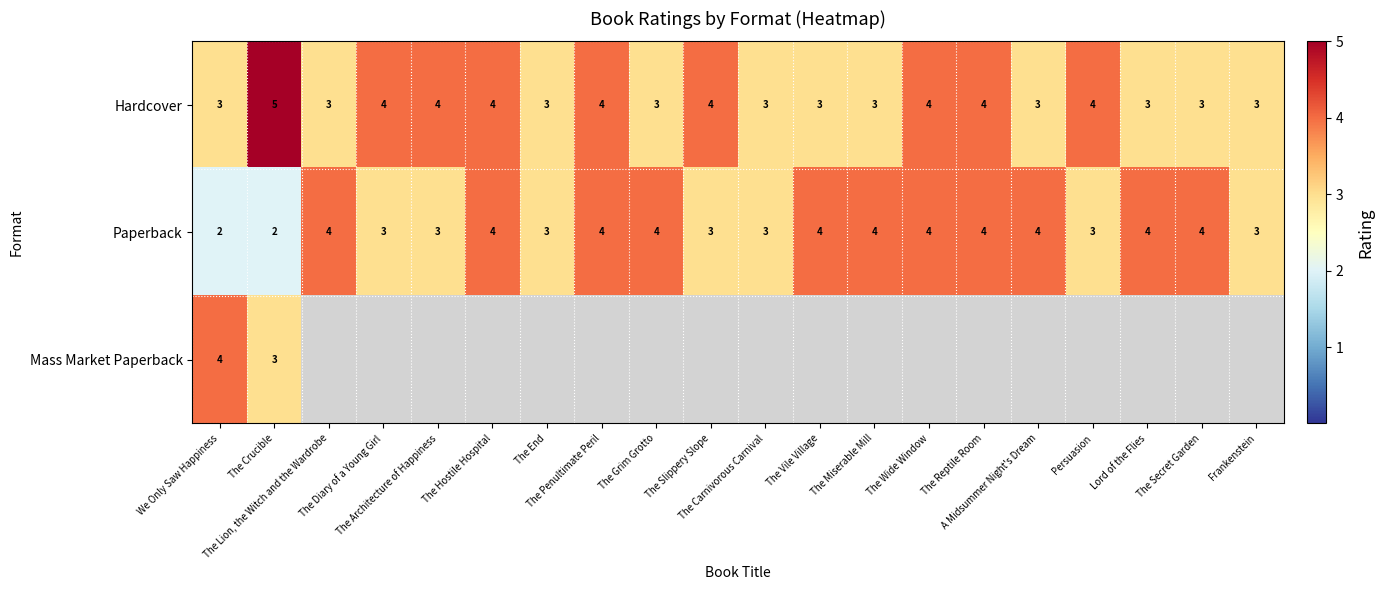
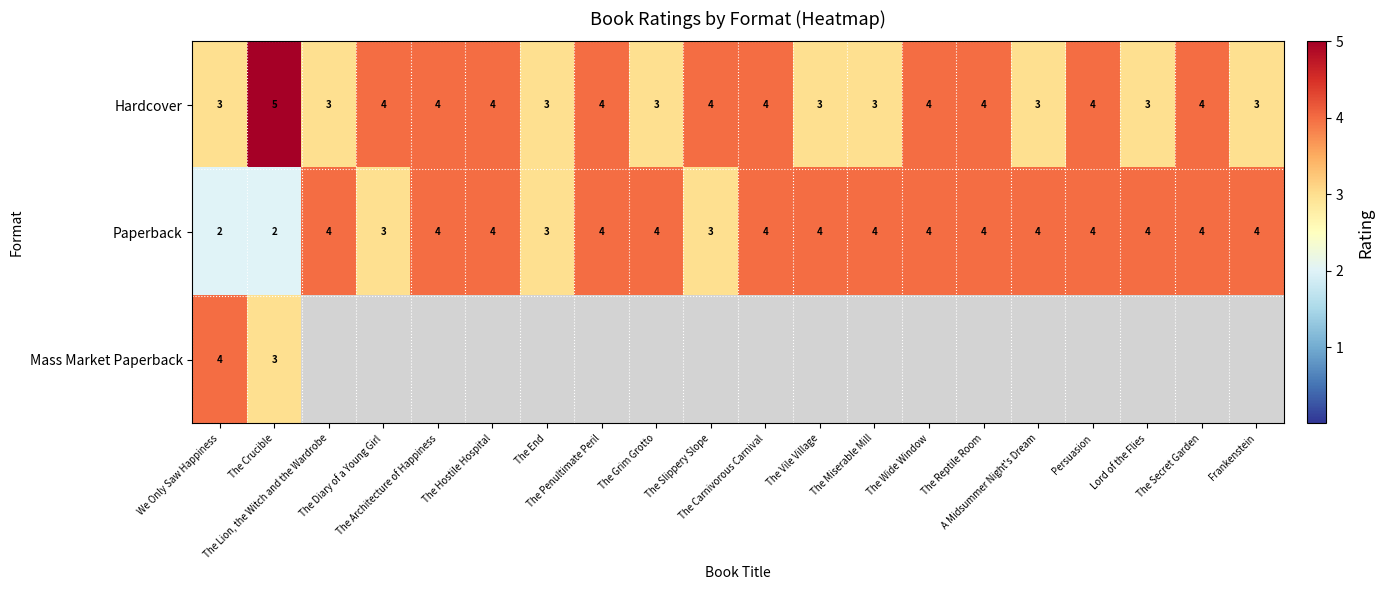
Hardcover, The Carnivorous Carnival: 3 -> 4
Hardcover, The Secret Garden: 3 -> 4
Paperback, The Architecture of Happiness: 3 -> 4
Paperback, The Carnivorous Carnival: 3 -> 4
Paperback, Persuasion: 3 -> 4
Paperback, Frankenstein: 3 -> 4
